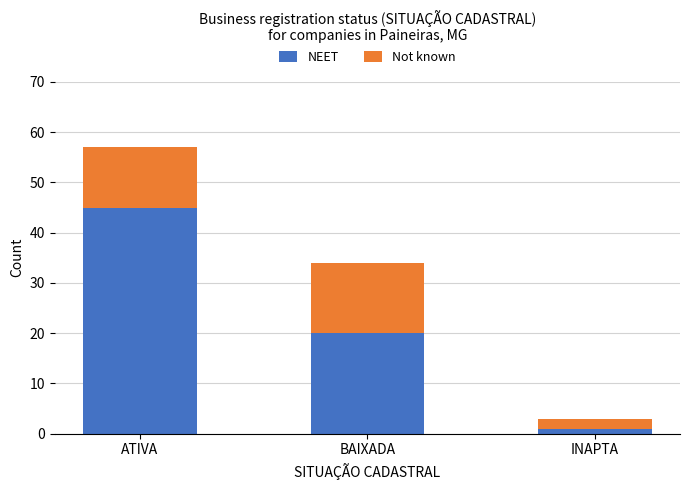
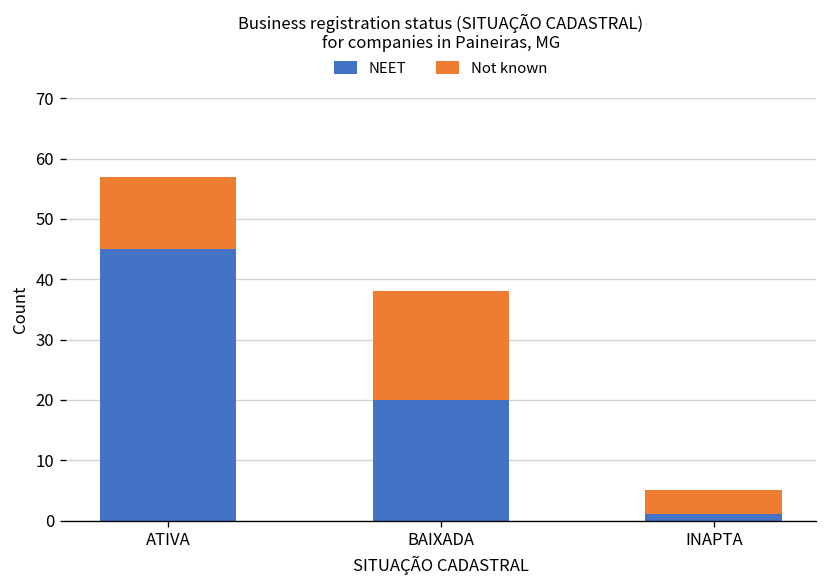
Not known, BAIXADA: 14 -> 18
Not known, INAPTA: 2 -> 4
